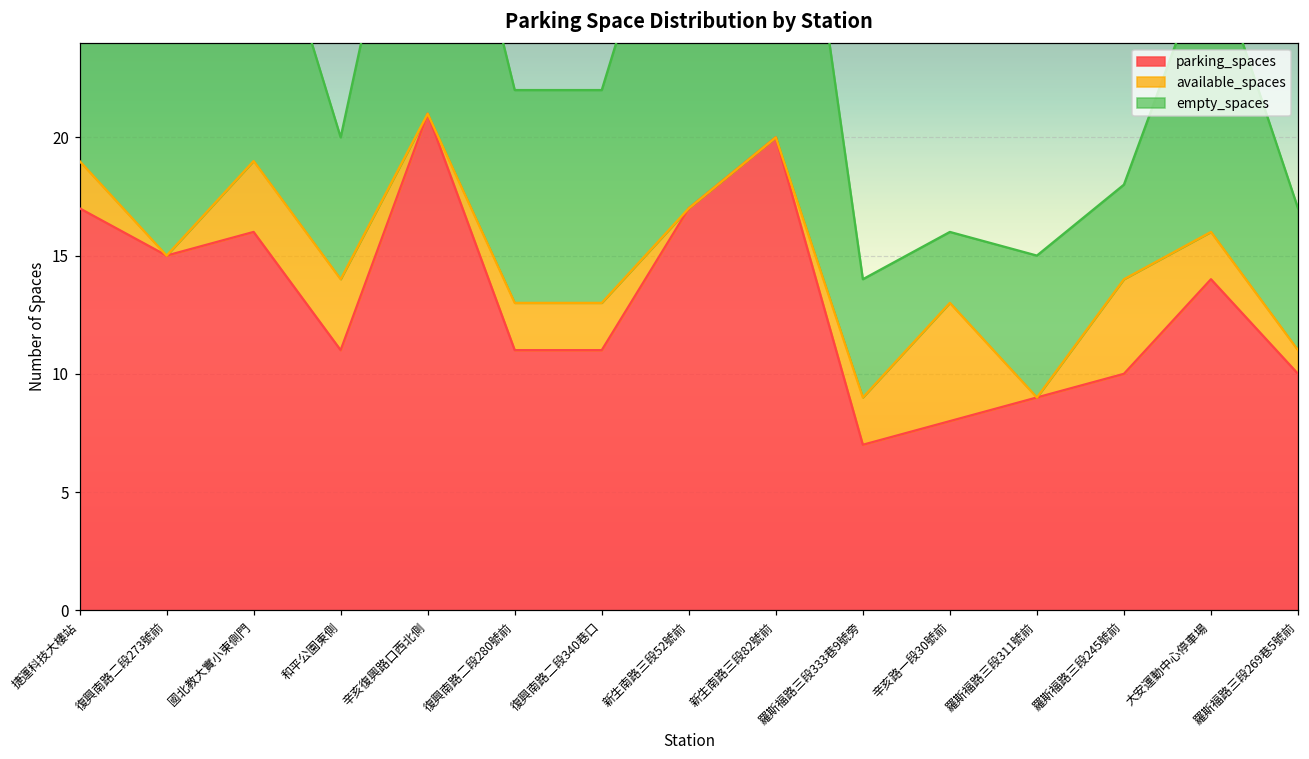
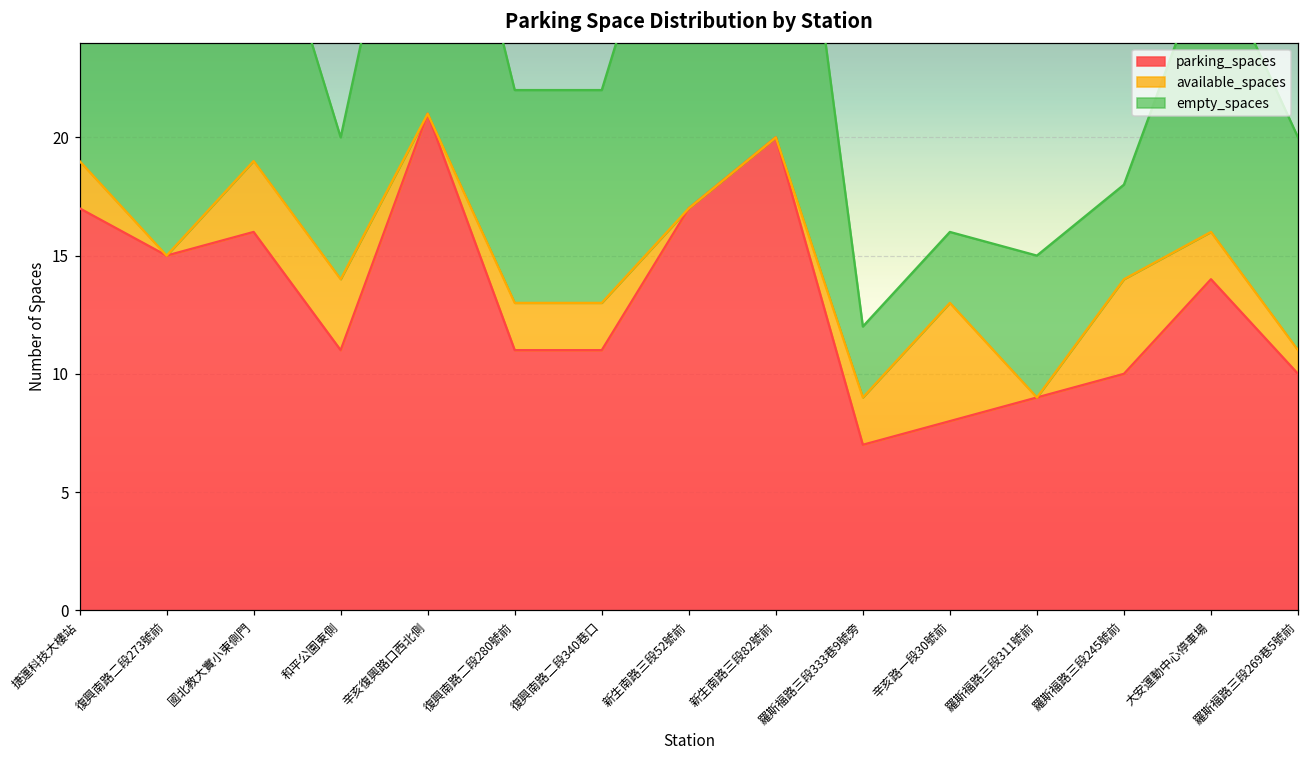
empty_spaces, 羅斯福路三段333巷9號旁: 5 -> 3
empty_spaces, 羅斯福路三段269巷5號前: 6 -> 9
